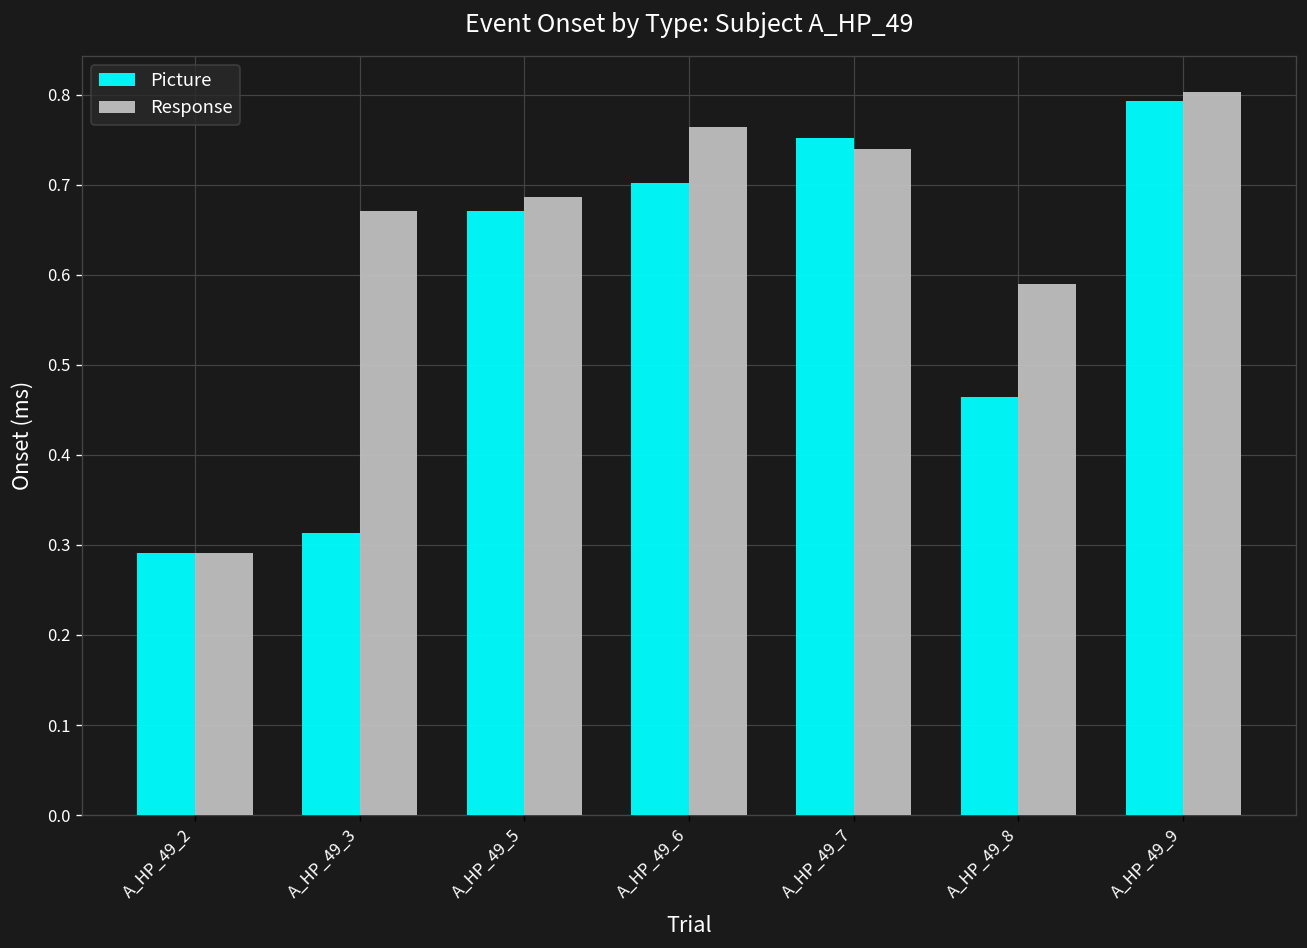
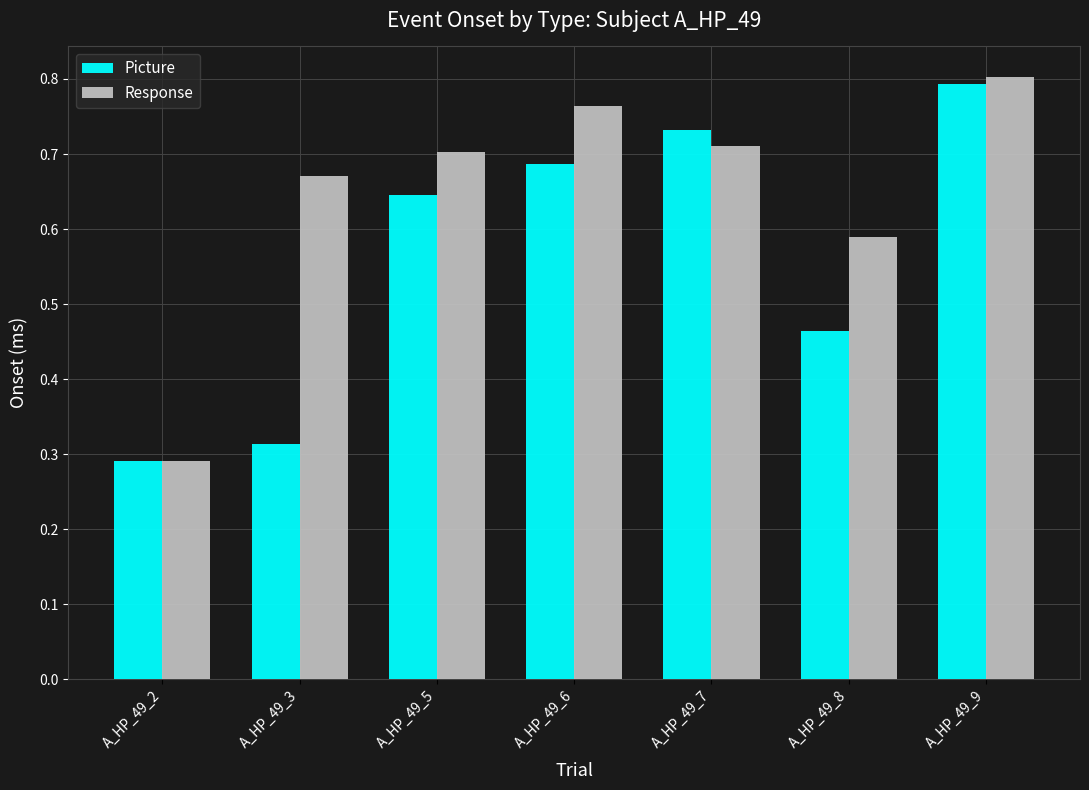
Picture, A_HP_49_5: 0.67 -> 0.64
Response, A_HP_49_5: 0.69 -> 0.70
Picture, A_HP_49_6: 0.70 -> 0.69
Picture, A_HP_49_7: 0.75 -> 0.73
Response, A_HP_49_7: 0.74 -> 0.71
